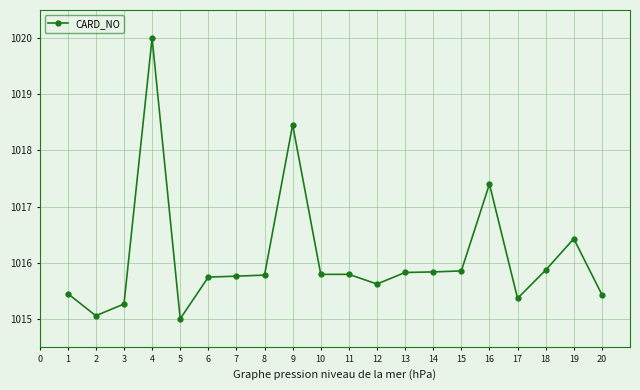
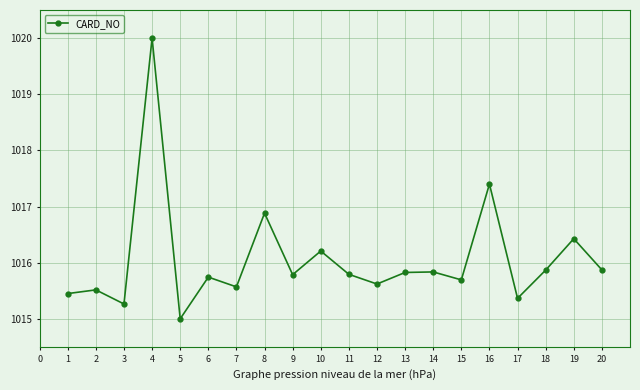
2: 1015.1 -> 1015.5
7: 1015.8 -> 1015.6
8: 1015.8 -> 1016.9
9: 1018.5 -> 1015.8
10: 1015.8 -> 1016.2
15: 1015.9 -> 1015.7
20: 1015.4 -> 1015.9
